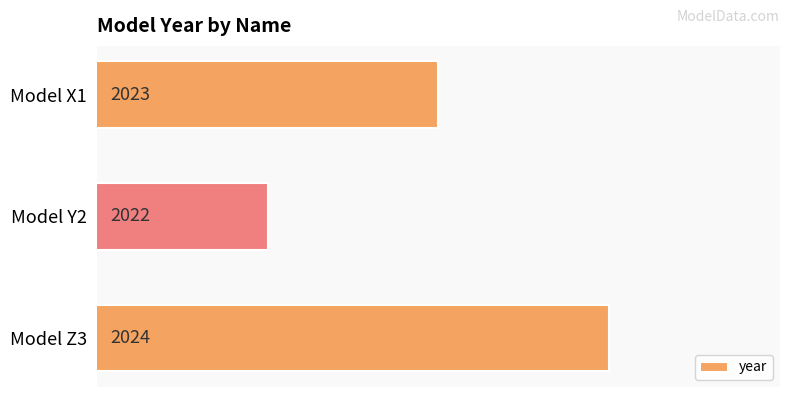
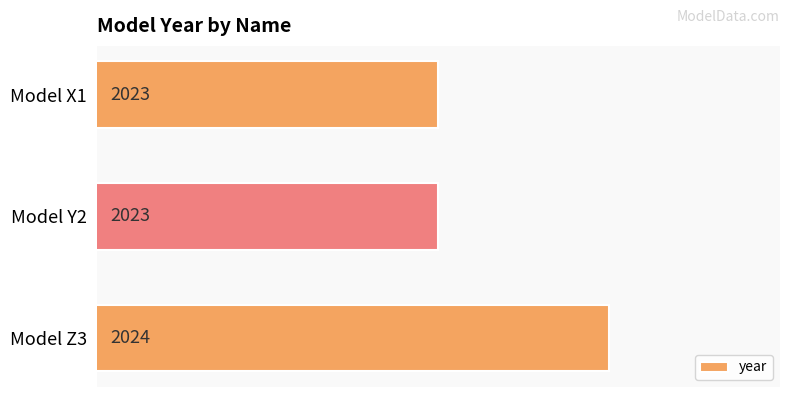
Model Y2: 2022 -> 2023
